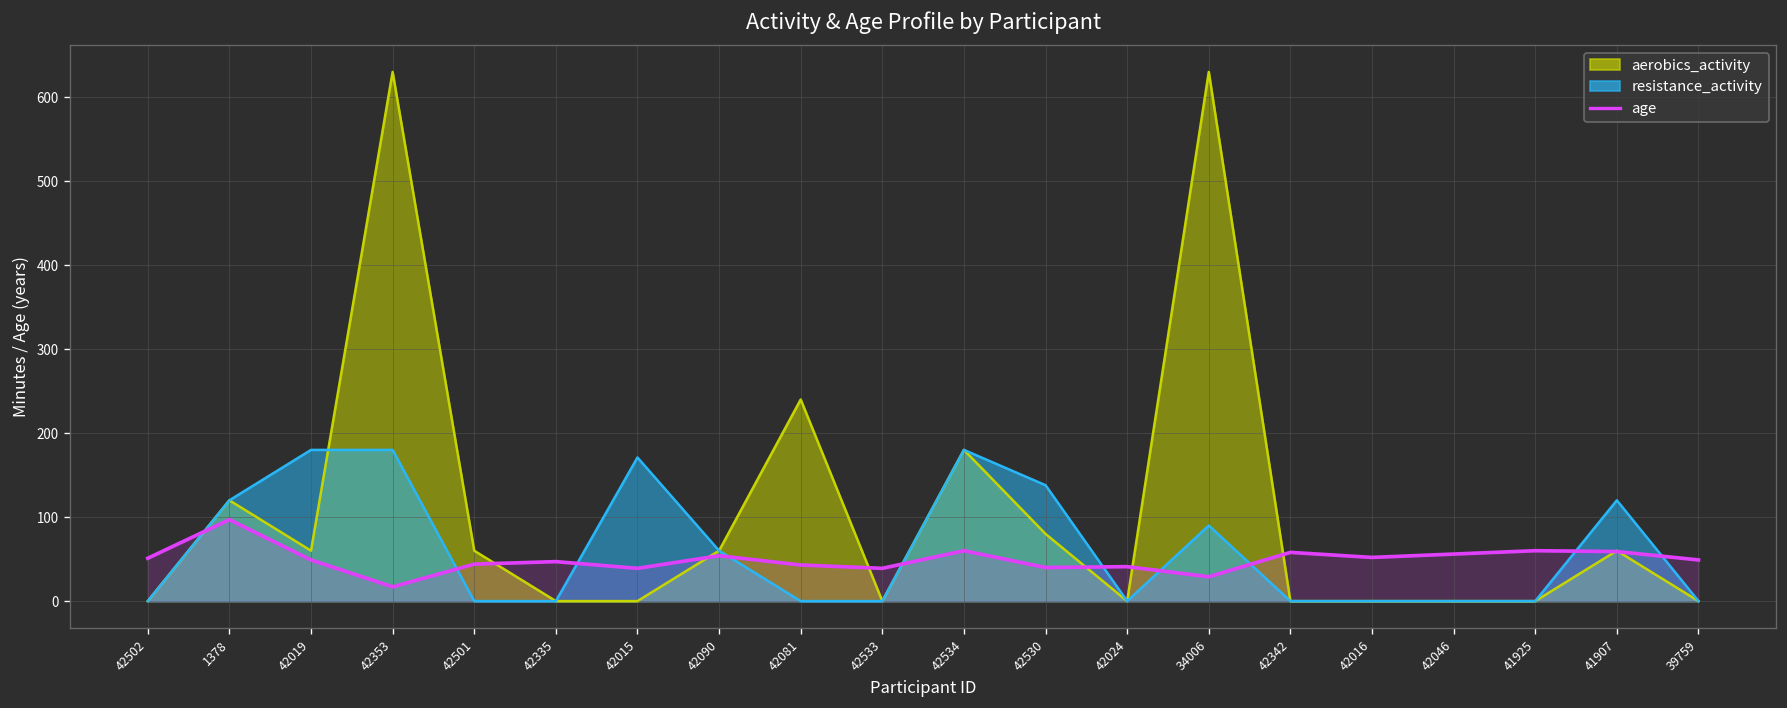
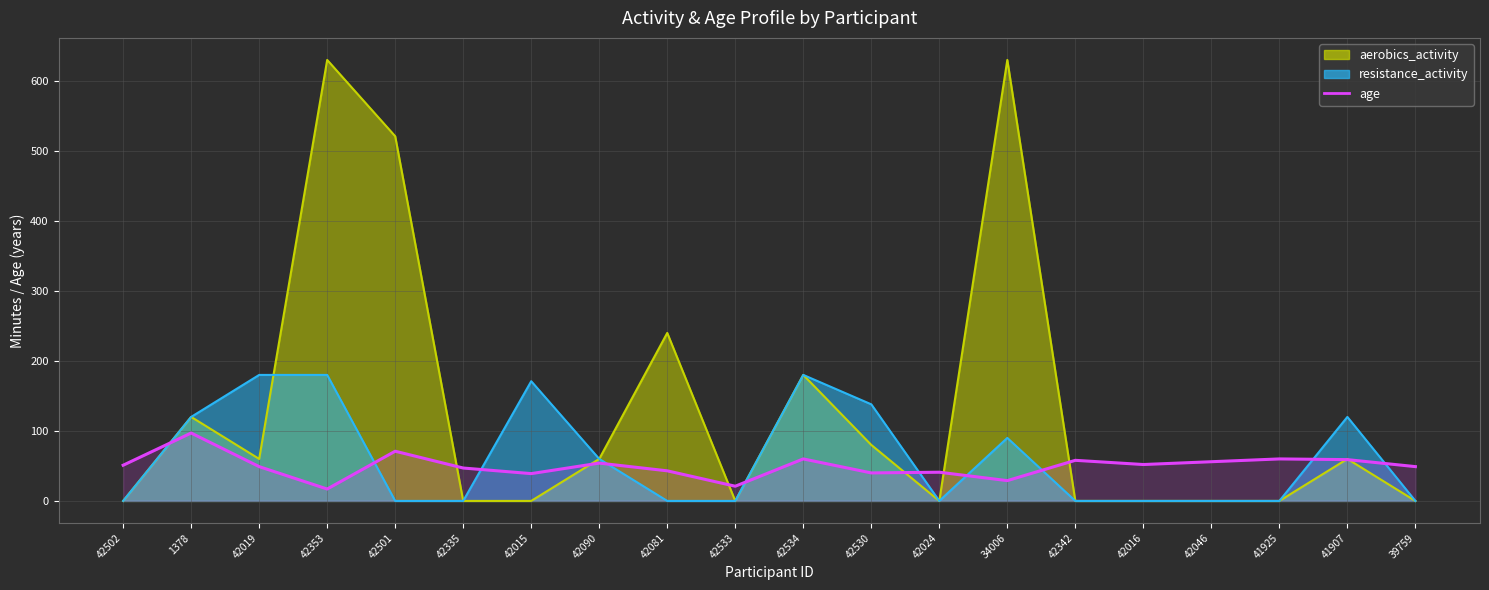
aerobics_activity, 42501: 60 -> 520
age, 42501: 40 -> 70
age, 42533: 40 -> 20
